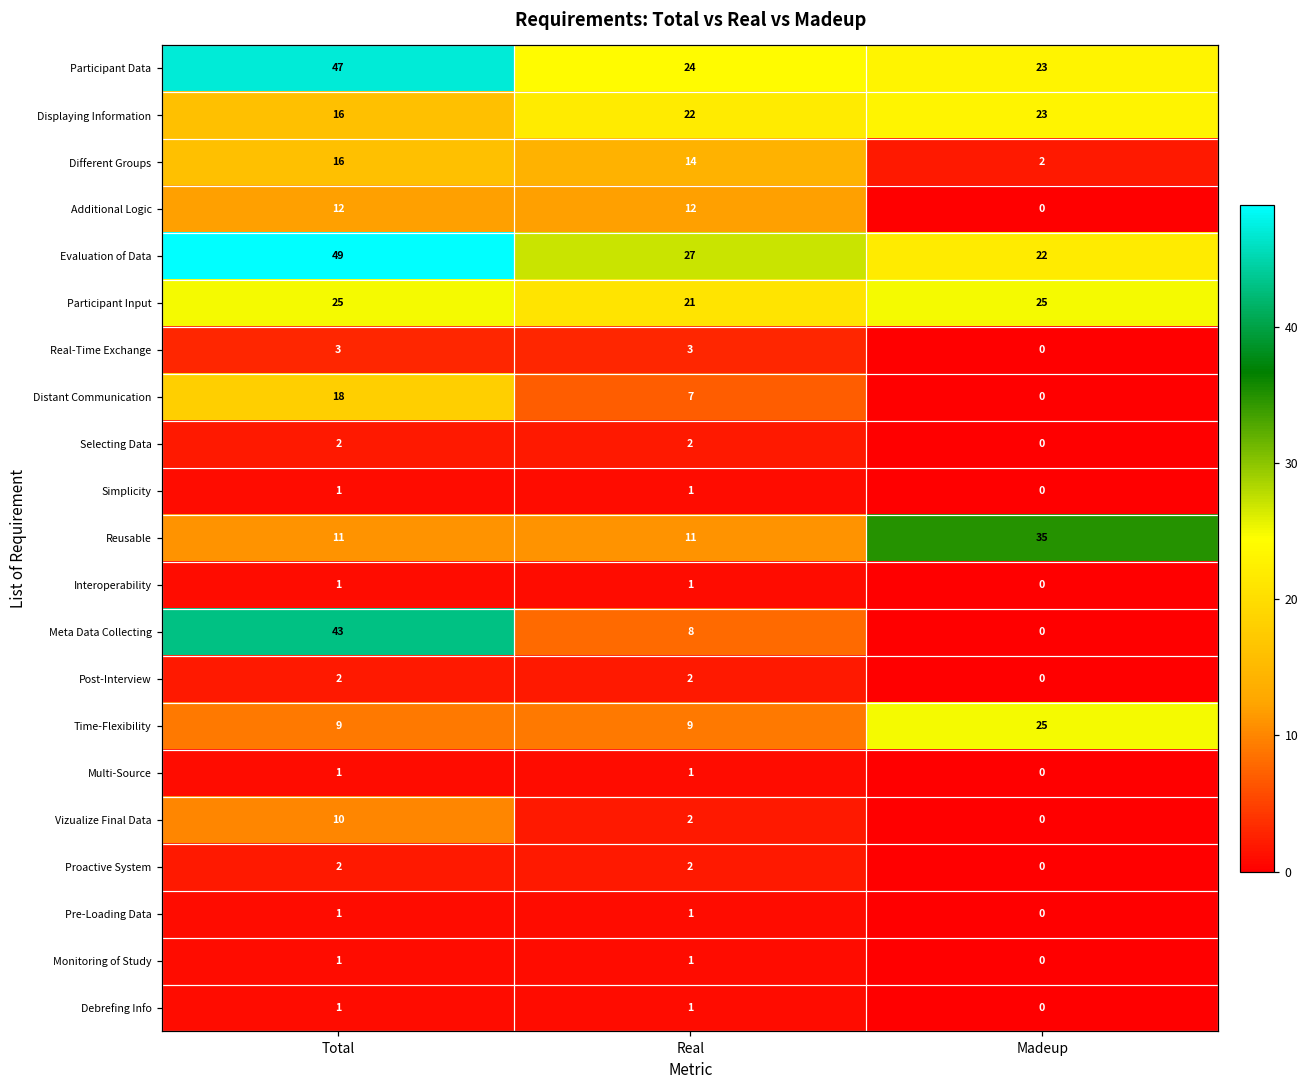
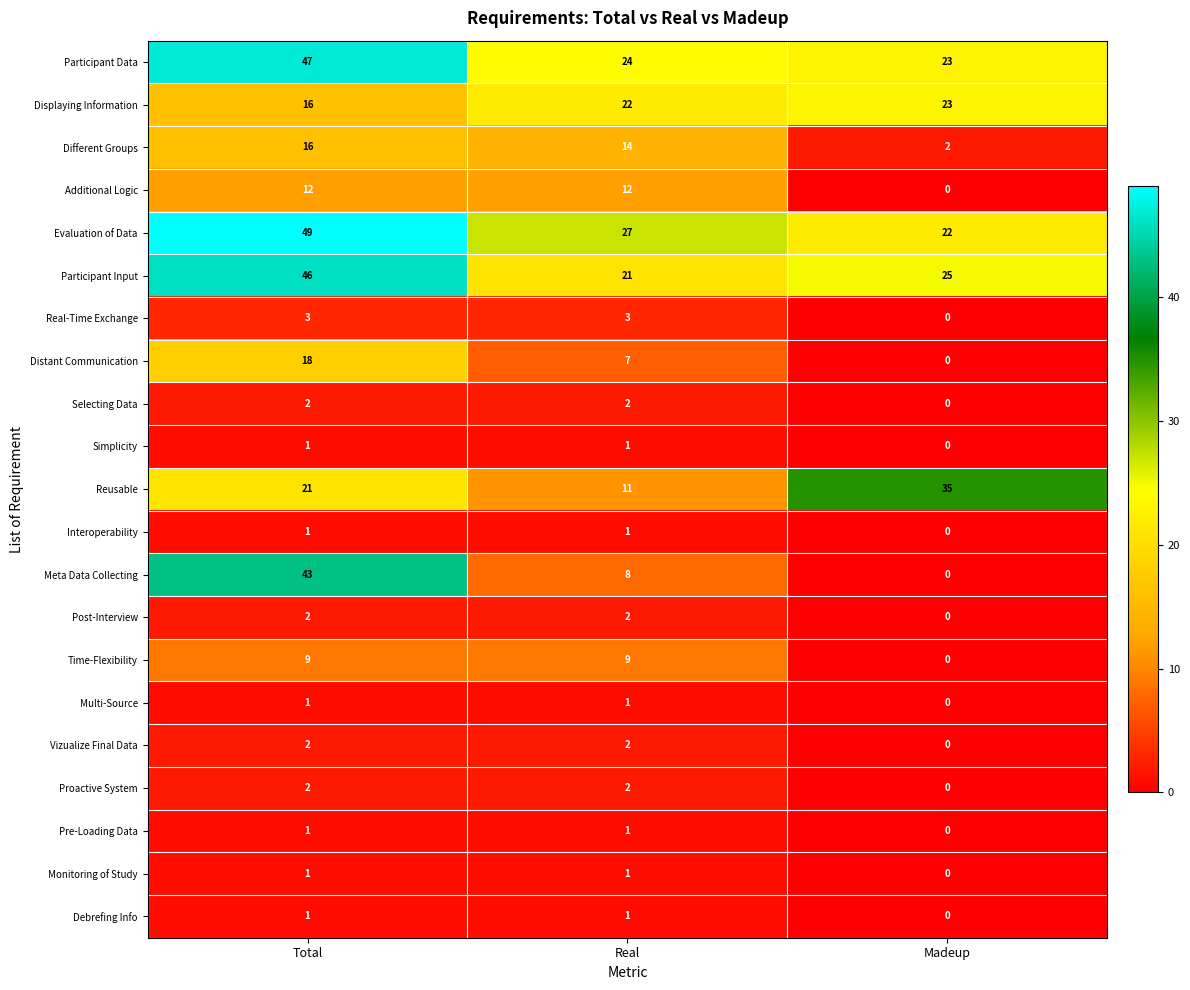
Participant Input, Total: 25 -> 46
Reusable, Total: 11 -> 21
Time-Flexibility, Madeup: 25 -> 0
Vizualize Final Data, Total: 10 -> 2
